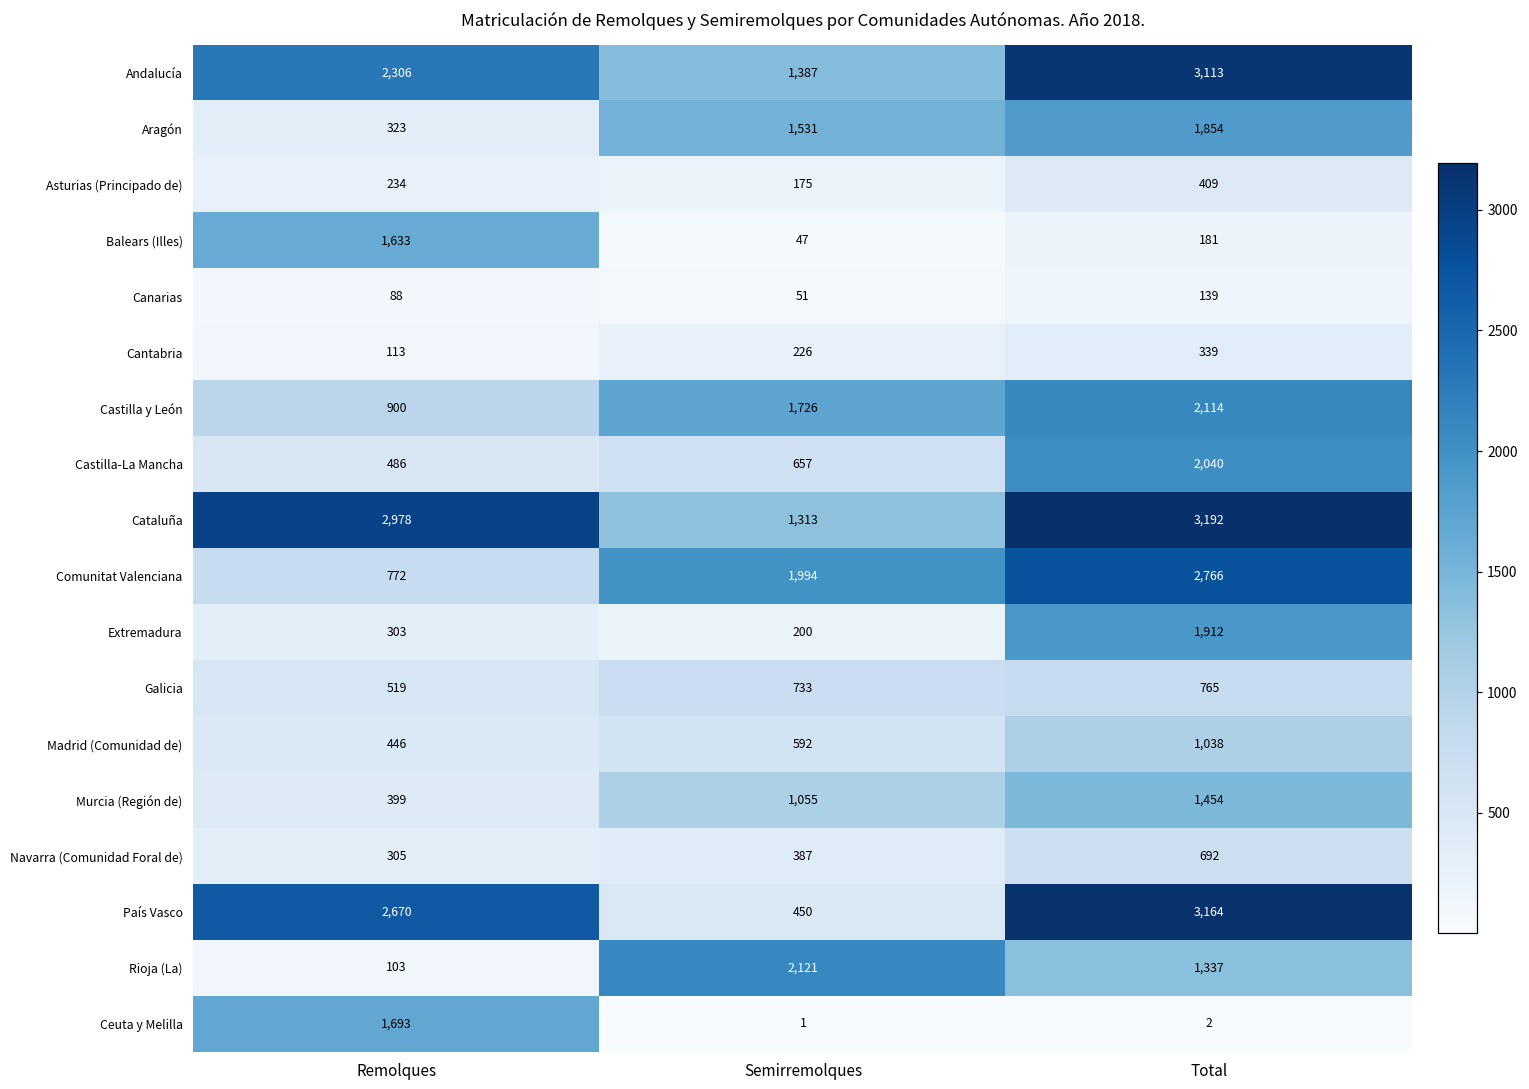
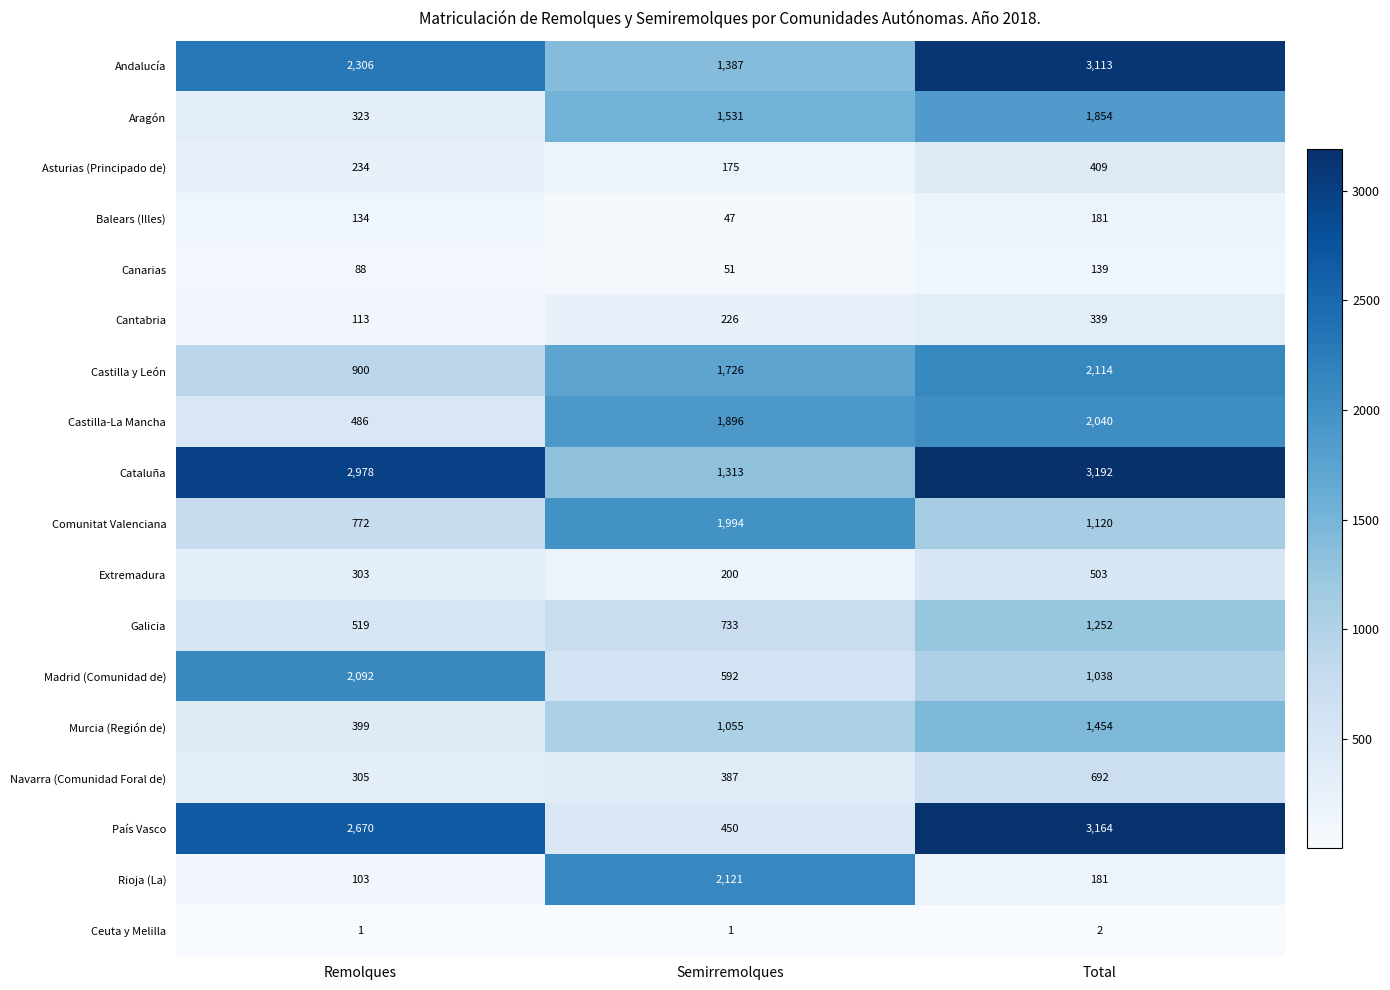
Balears (Illes), Remolques: 1,633 -> 134
Castilla-La Mancha, Semirremolques: 657 -> 1,896
Comunitat Valenciana, Total: 2,766 -> 1,120
Extremadura, Total: 1,912 -> 503
Galicia, Total: 765 -> 1,252
Madrid (Comunidad de), Remolques: 446 -> 2,092
Rioja (La), Total: 1,337 -> 181
Ceuta y Melilla, Remolques: 1,693 -> 1
